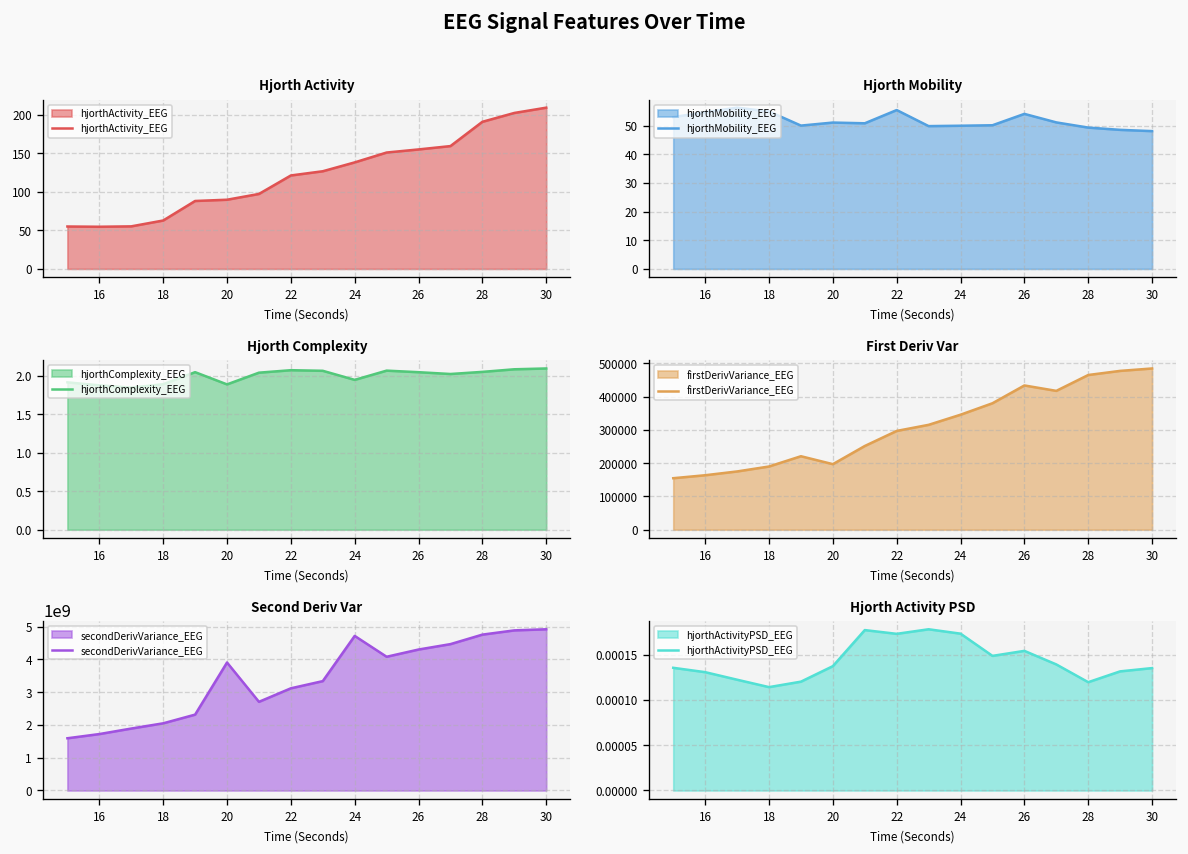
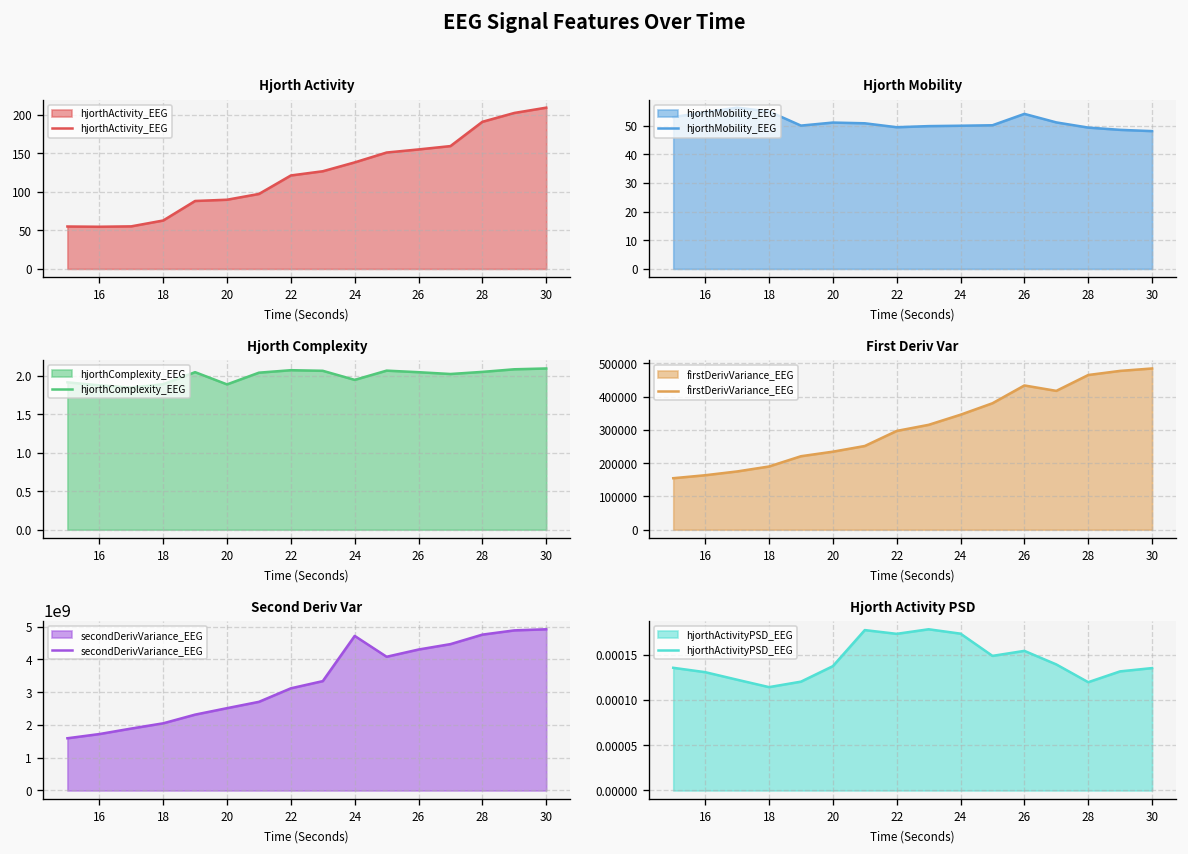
Hjorth Mobility, 22: 55 -> 49
First Deriv Var, 20: 200000 -> 230000
Second Deriv Var, 20: 3900000000 -> 2500000000
